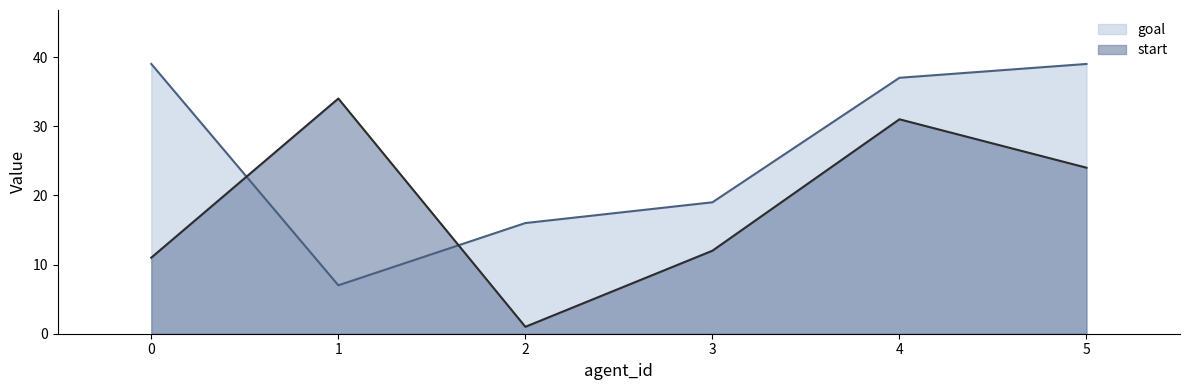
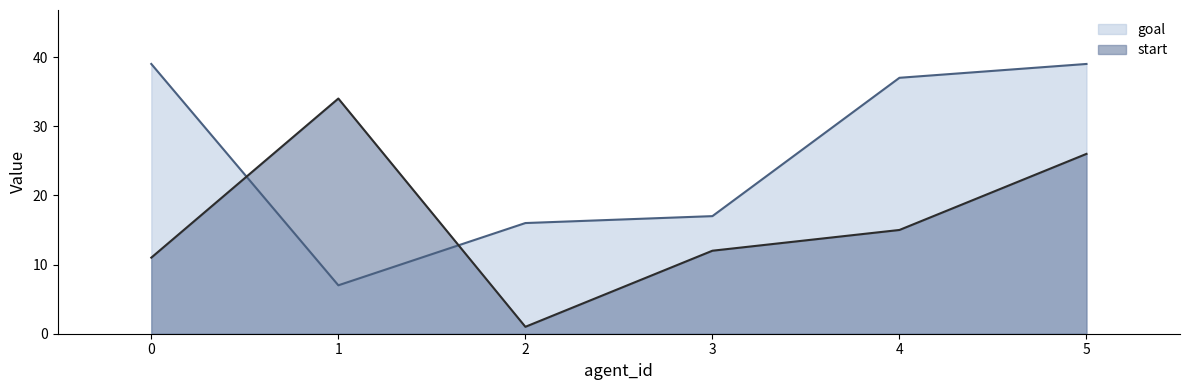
goal, 3: 19 -> 17
start, 4: 31 -> 15
start, 5: 24 -> 26
